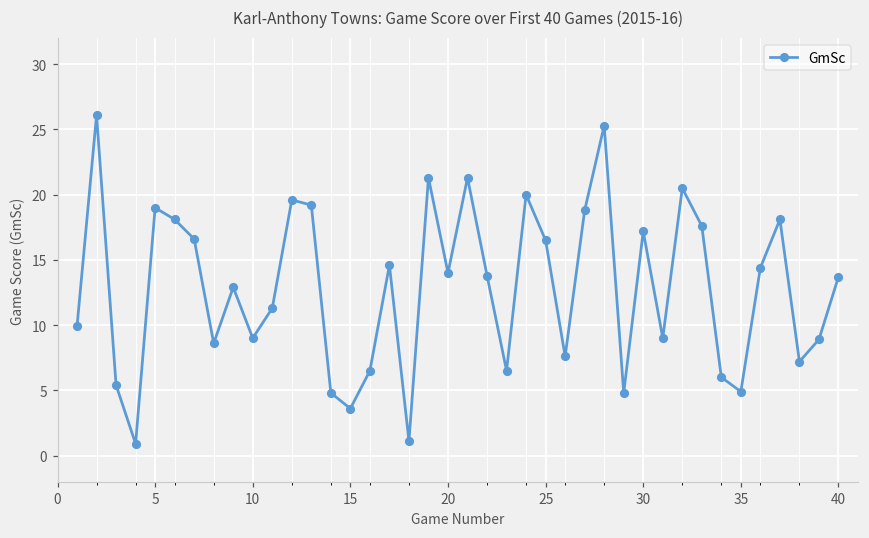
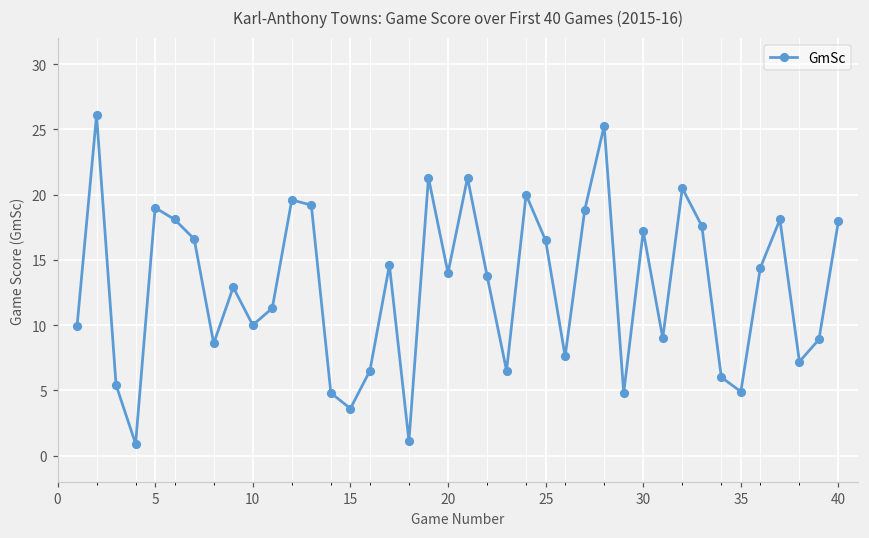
10: 9 -> 10
40: 13.7 -> 18.0
